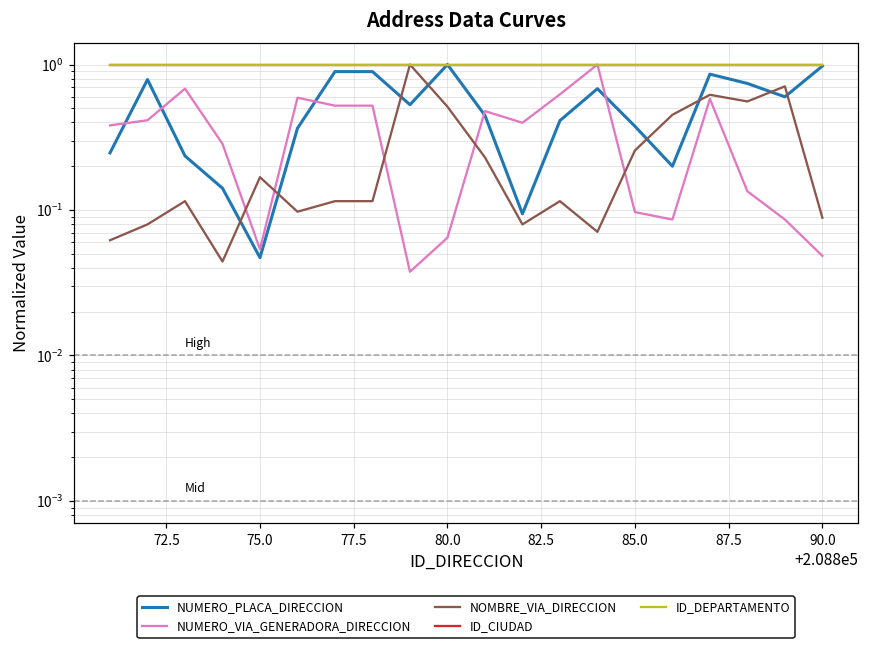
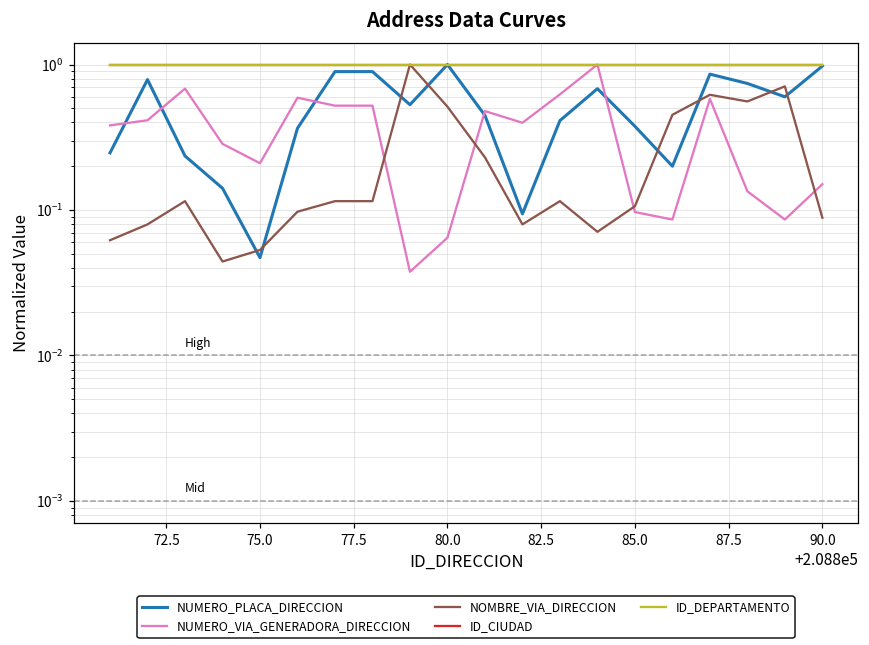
NUMERO_VIA_GENERADORA_DIRECCION, 75.0: 0.054 -> 0.21
NOMBRE_VIA_DIRECCION, 75.0: 0.17 -> 0.053
NOMBRE_VIA_DIRECCION, 85.0: 0.26 -> 0.11
NUMERO_VIA_GENERADORA_DIRECCION, 90.0: 0.048 -> 0.15
